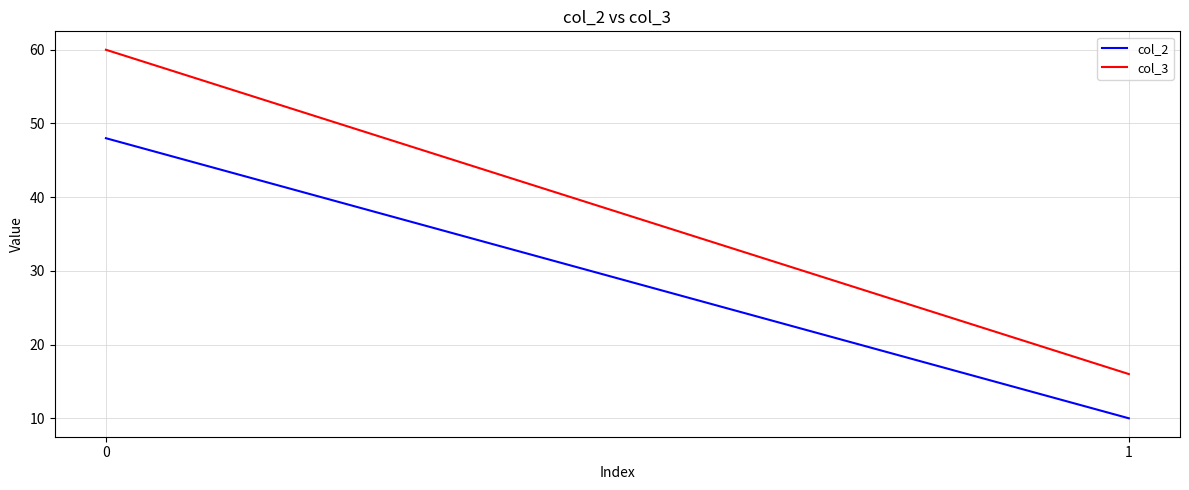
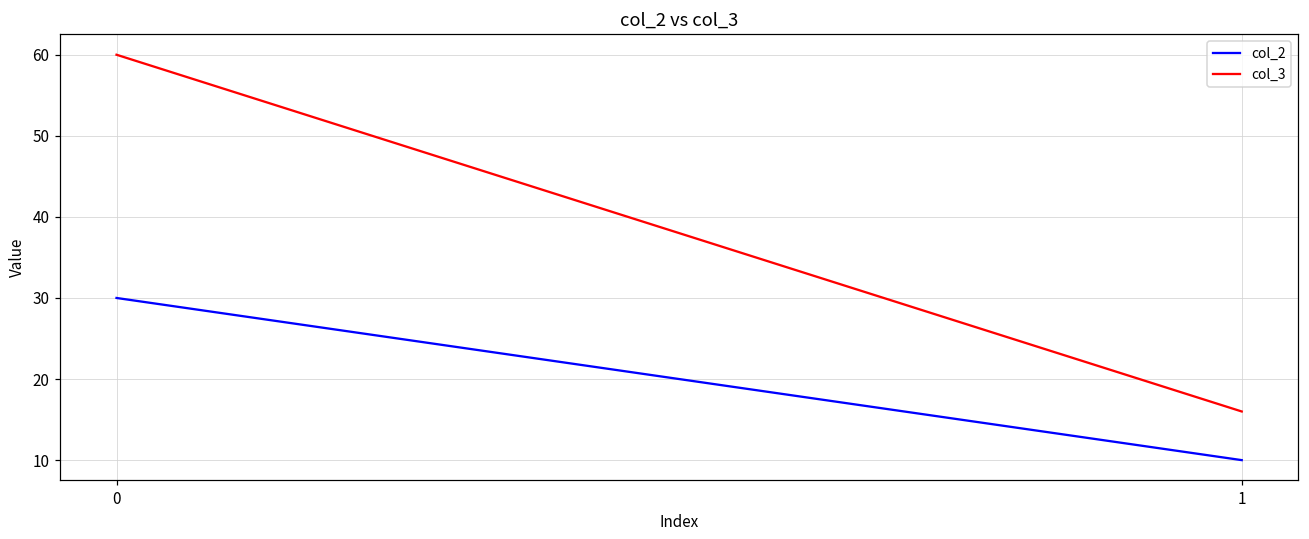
col_2, 0: 48 -> 30
